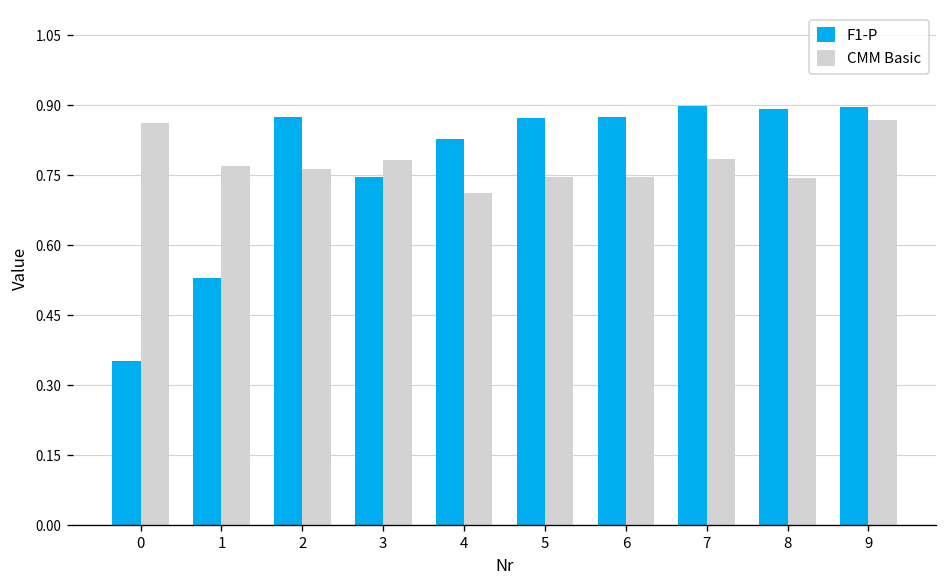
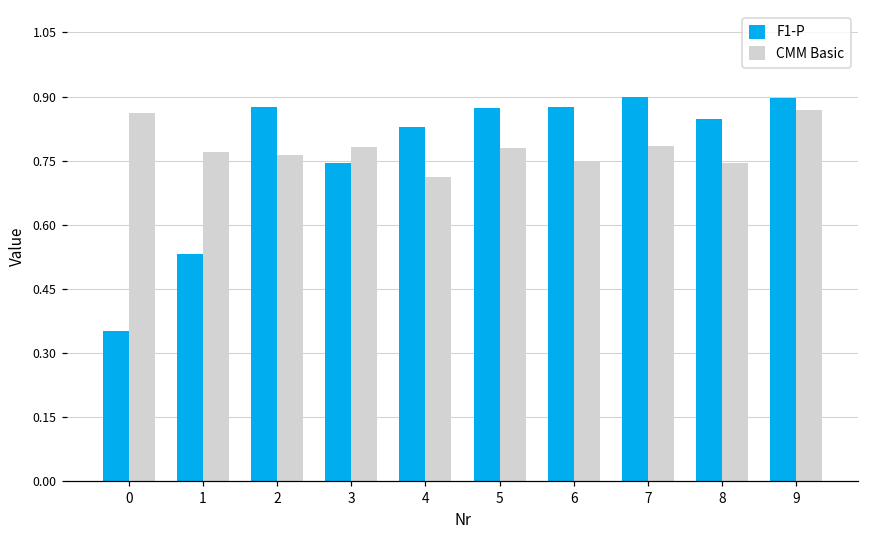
CMM Basic, 5: 0.75 -> 0.78
F1-P, 8: 0.89 -> 0.85
